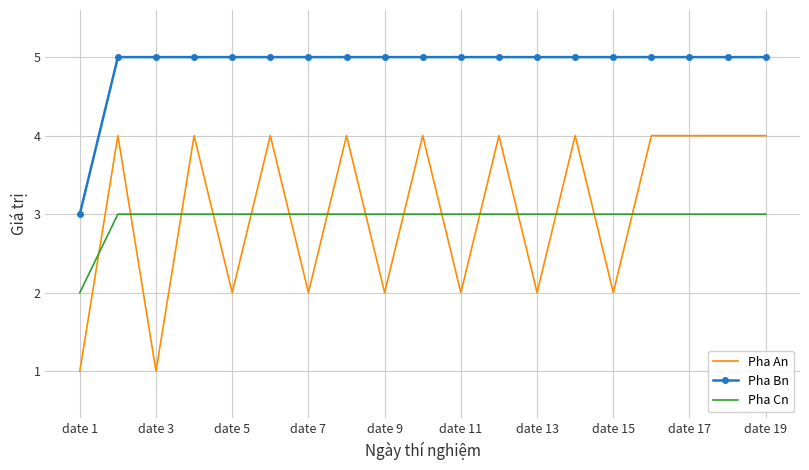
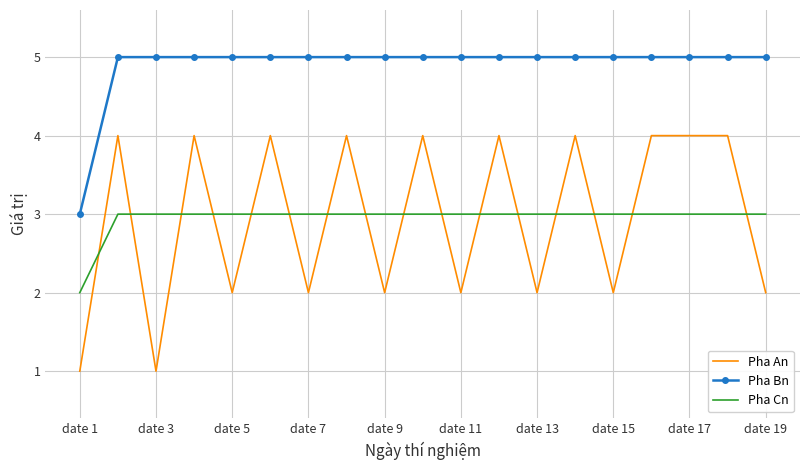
Pha An, date 19: 4 -> 2
